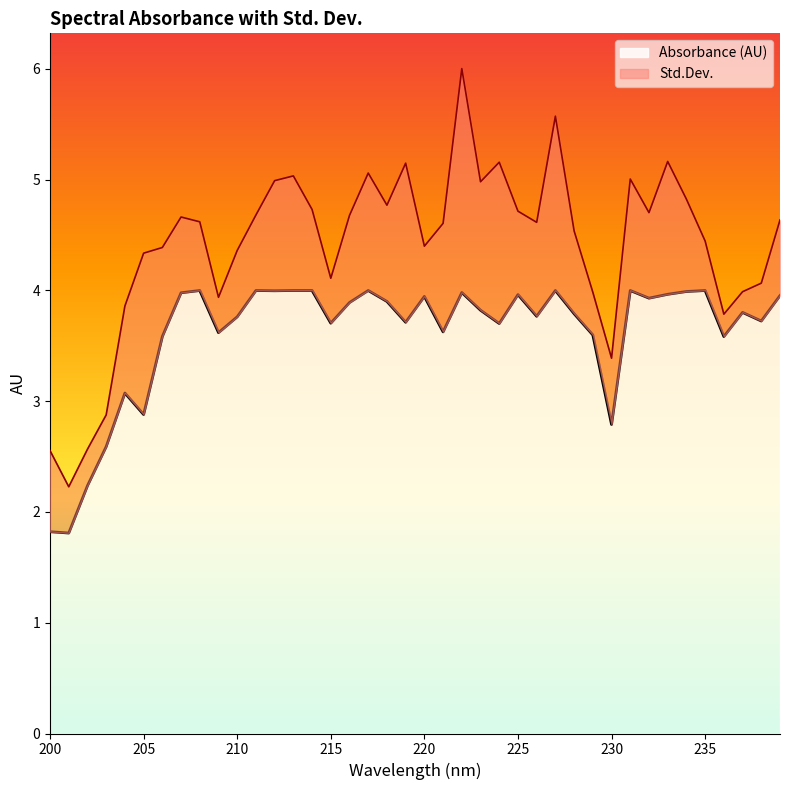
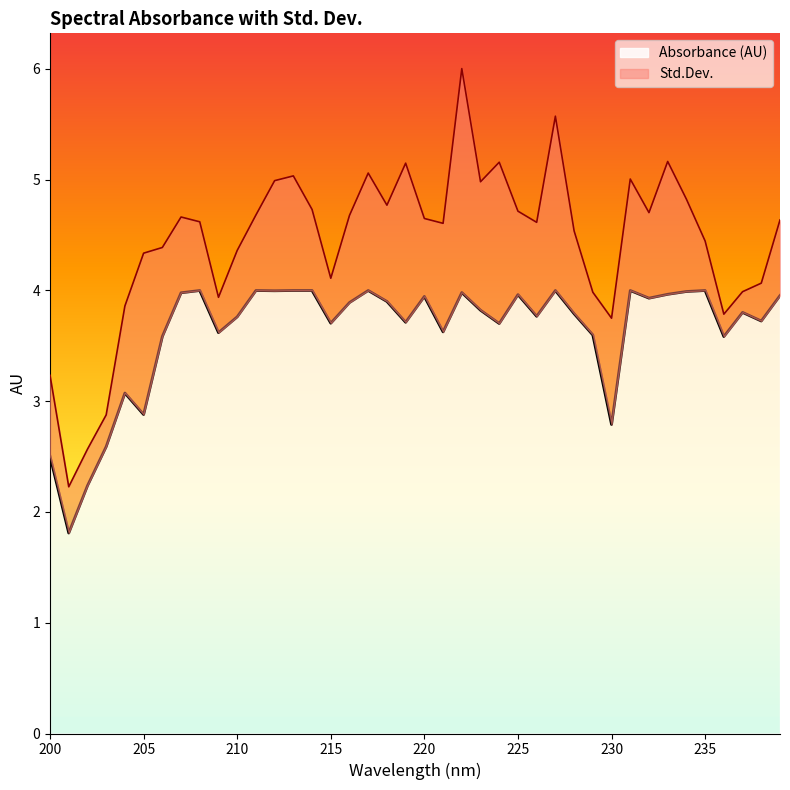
Absorbance (AU), 200: 1.82 -> 2.50
Std.Dev., 220: 0.45 -> 0.70
Std.Dev., 230: 0.60 -> 0.96
